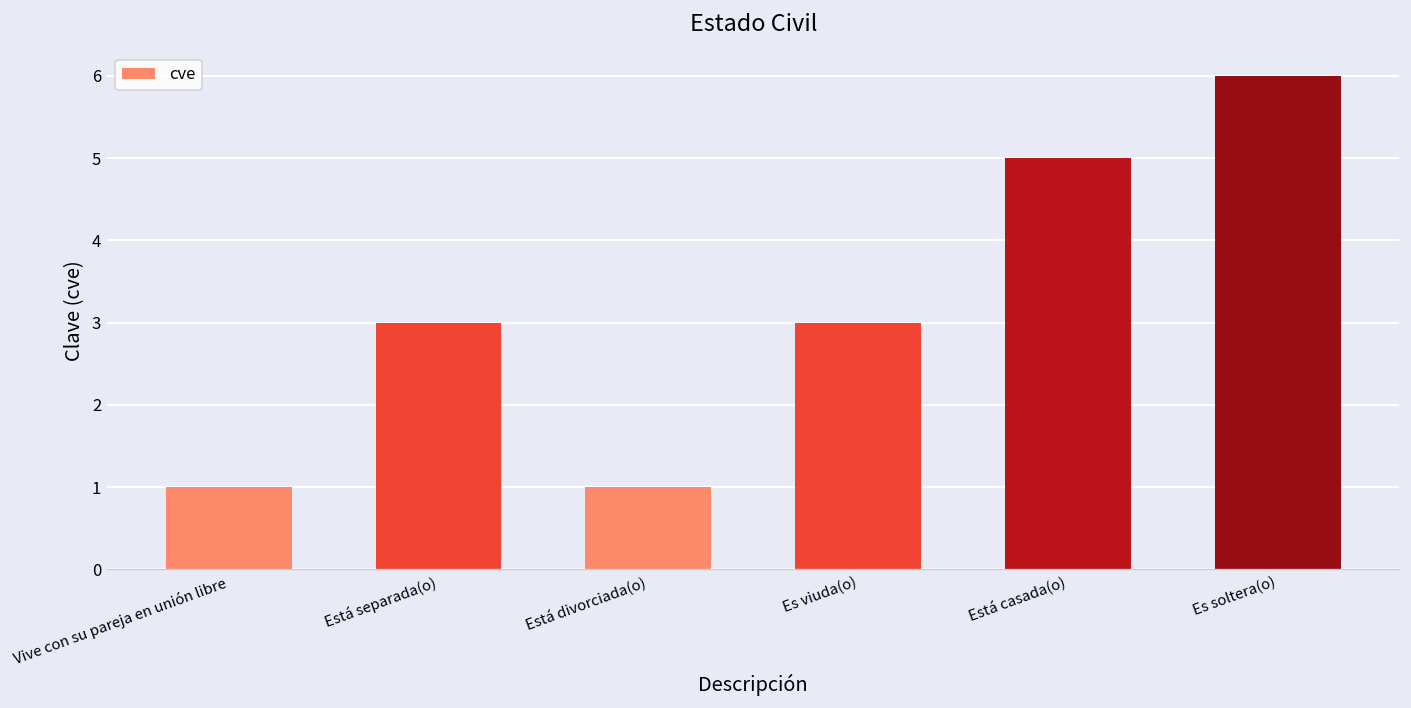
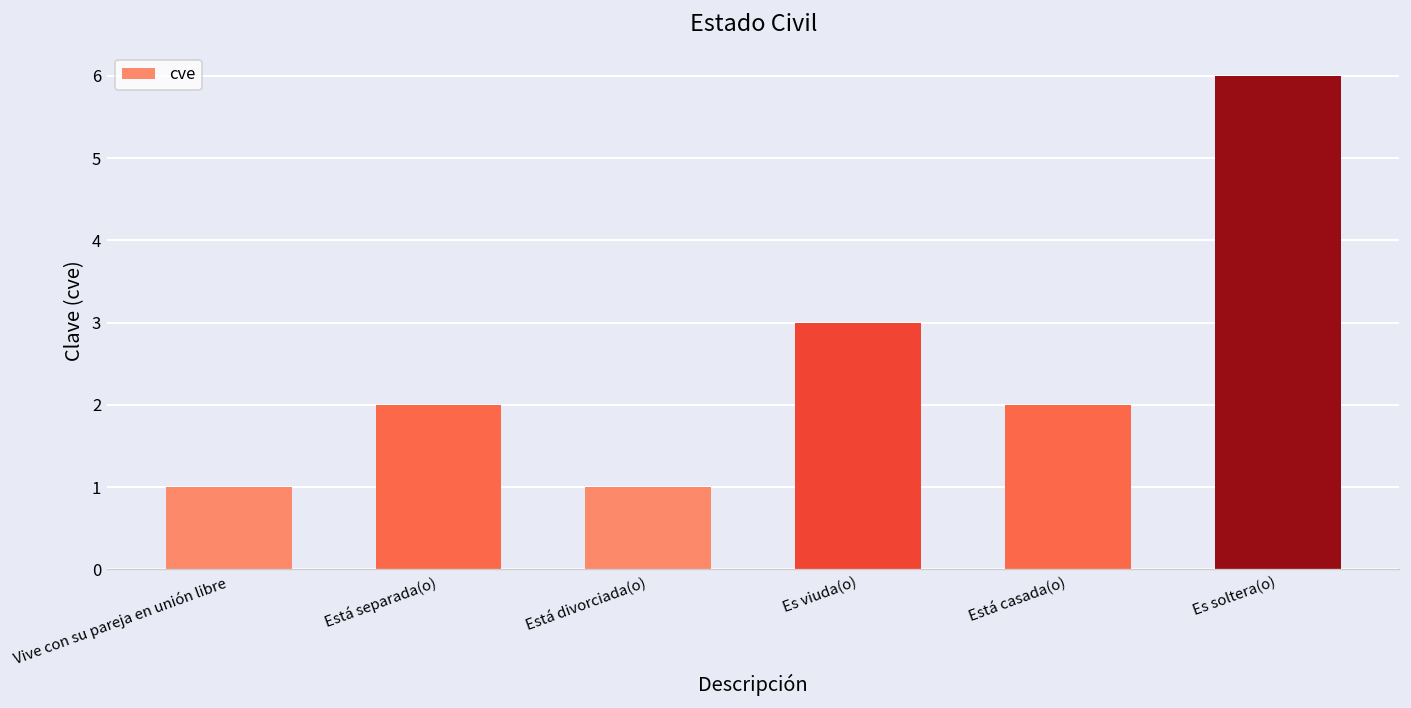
Está separada(o): 3 -> 2
Está casada(o): 5 -> 2
